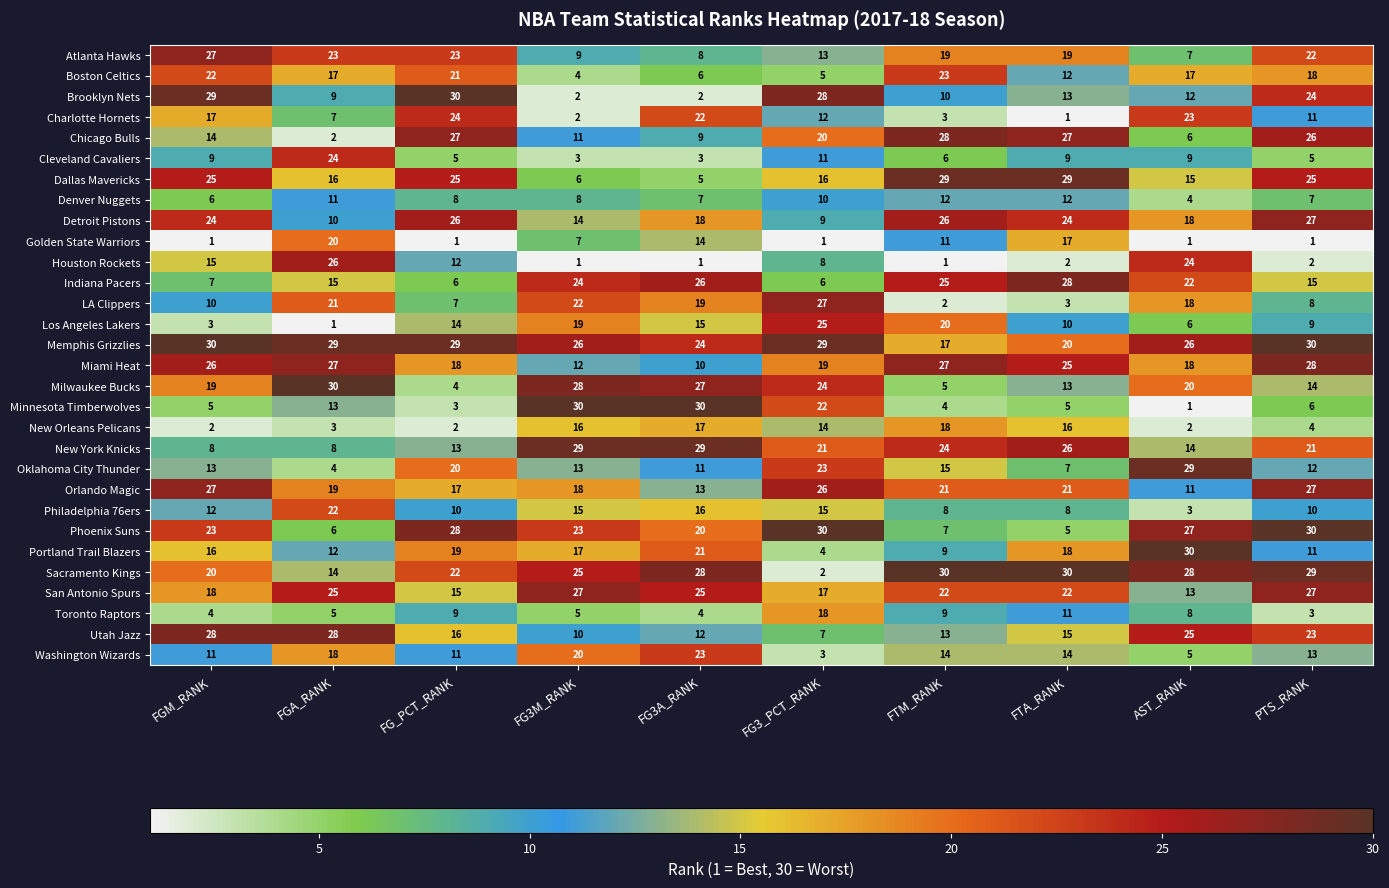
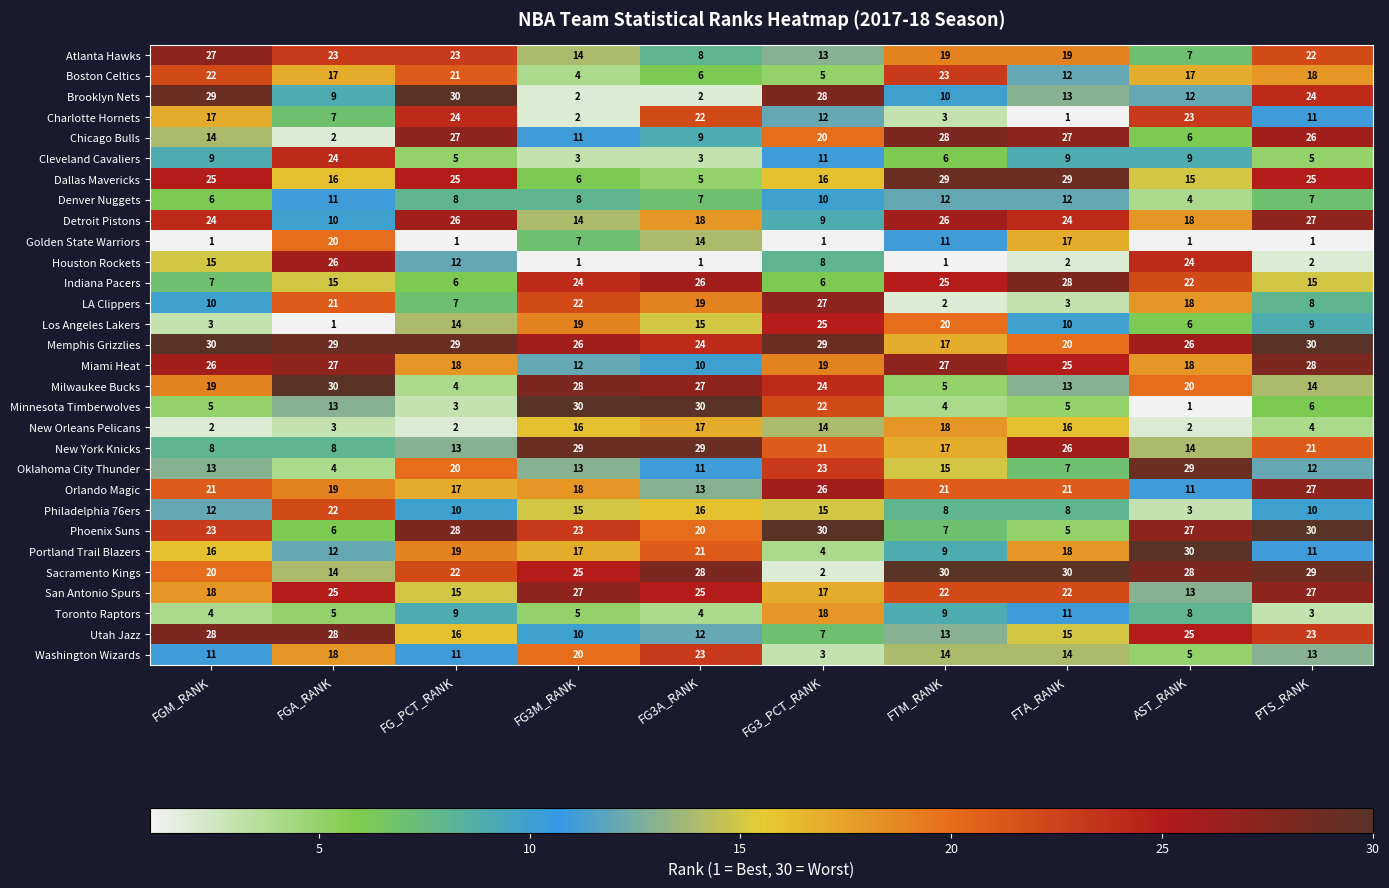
Atlanta Hawks, FG3M_RANK: 9 -> 14
New York Knicks, FTM_RANK: 24 -> 17
Orlando Magic, FGM_RANK: 27 -> 21
